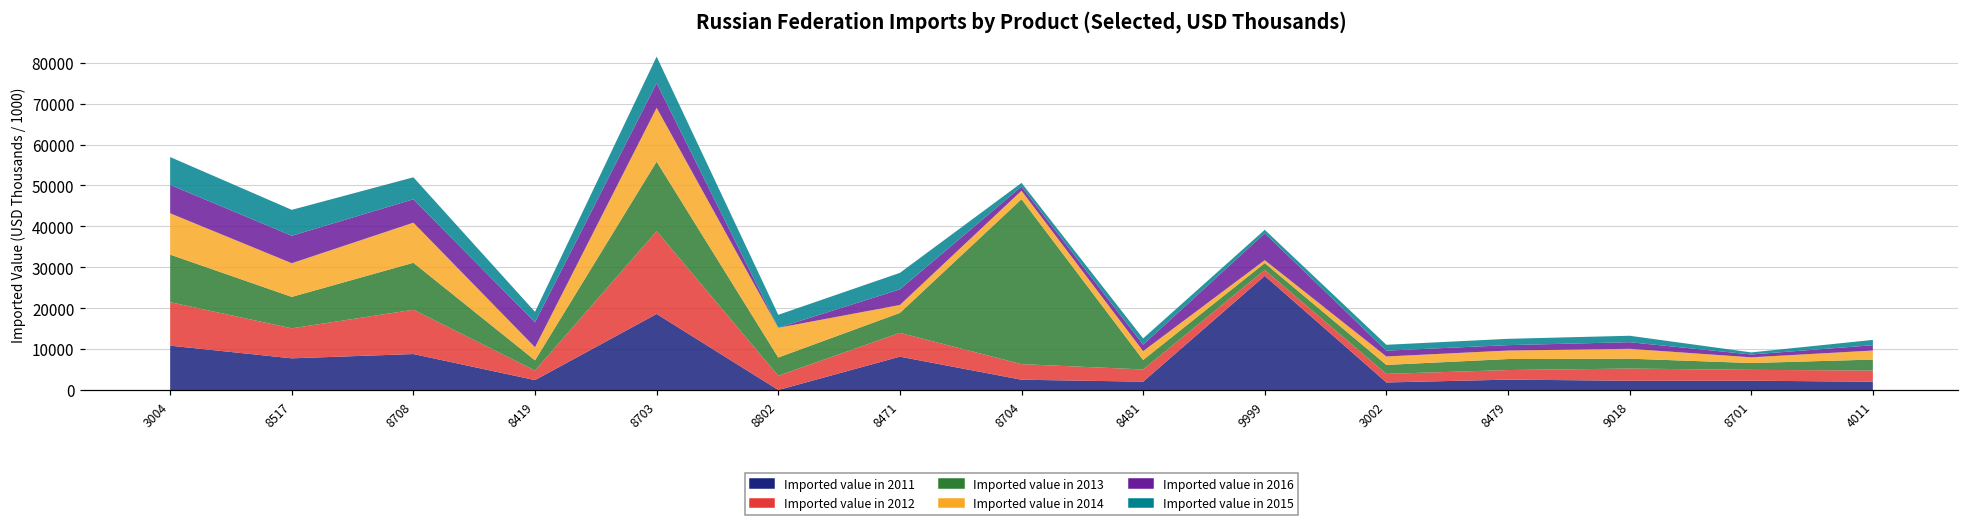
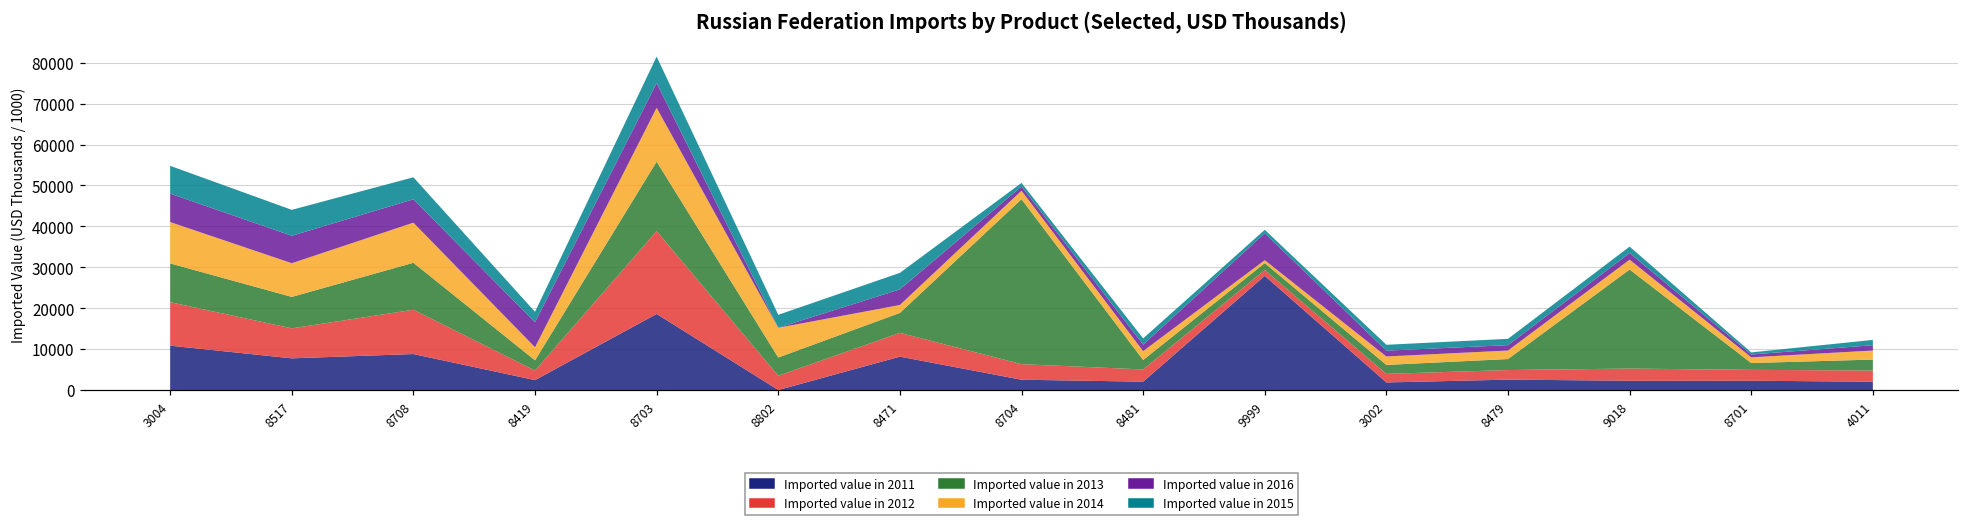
Imported value in 2013, 3004: 12000 -> 9000
Imported value in 2013, 9018: 2000 -> 24000
